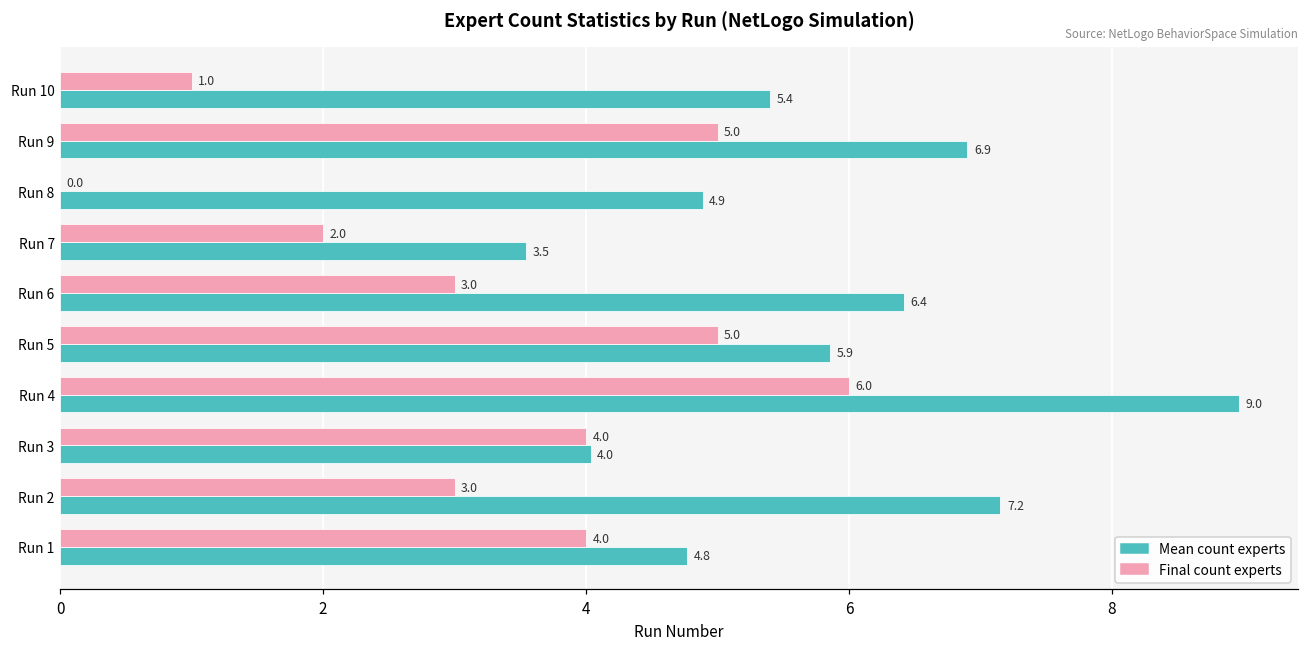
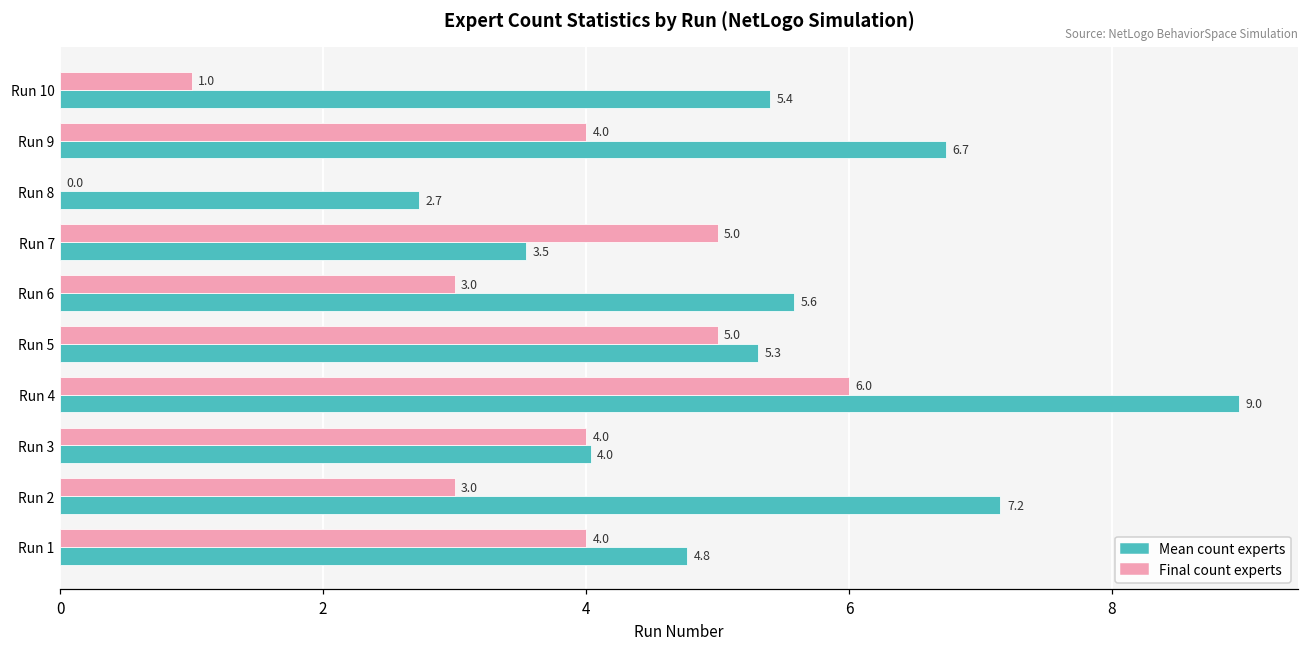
Final count experts, Run 9: 5.0 -> 4.0
Mean count experts, Run 9: 6.9 -> 6.7
Mean count experts, Run 8: 4.9 -> 2.7
Final count experts, Run 7: 2.0 -> 5.0
Mean count experts, Run 6: 6.4 -> 5.6
Mean count experts, Run 5: 5.9 -> 5.3
